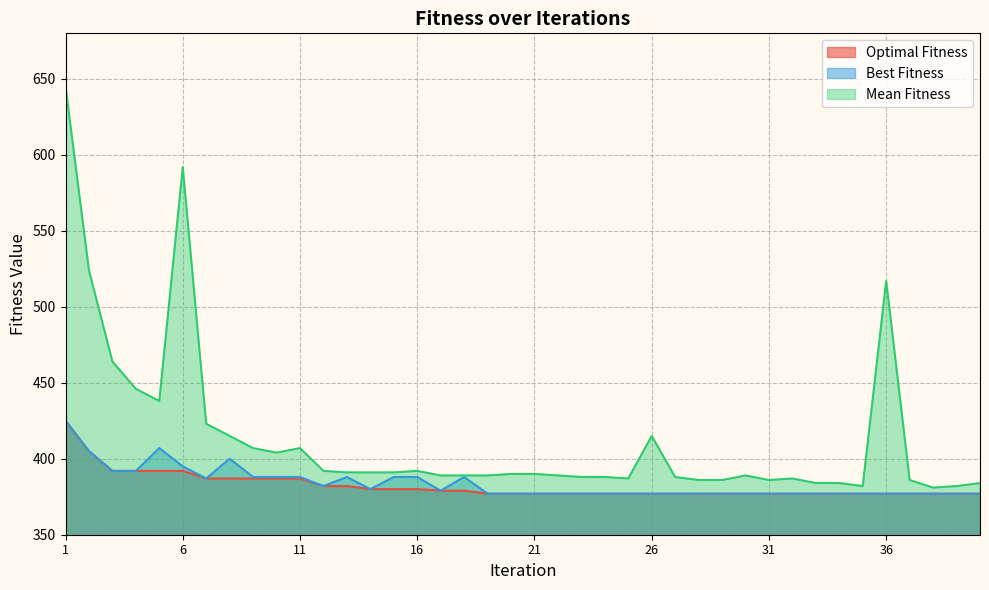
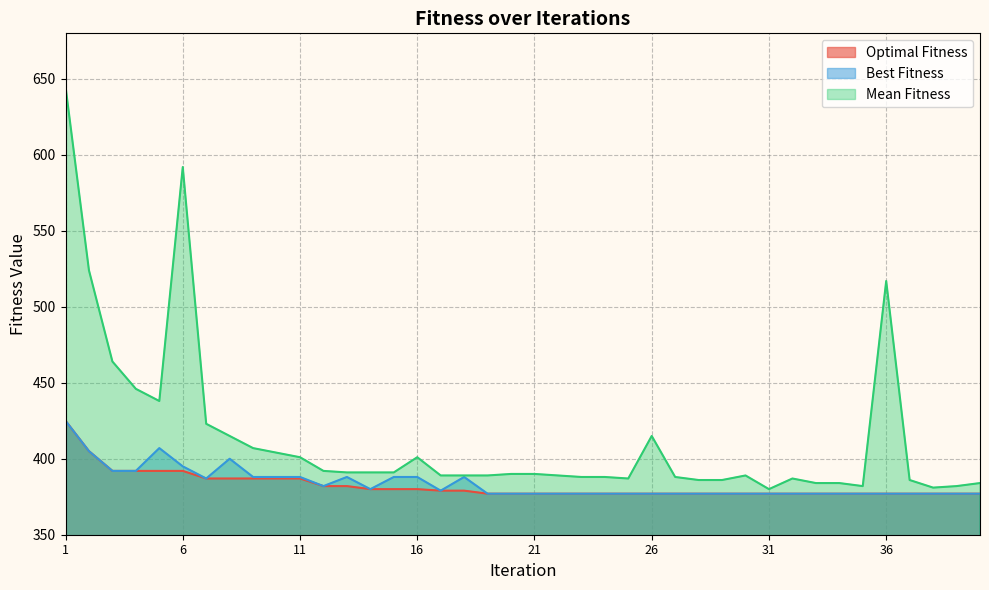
Mean Fitness, 11: 407 -> 401
Mean Fitness, 16: 392 -> 401
Mean Fitness, 31: 386 -> 380
